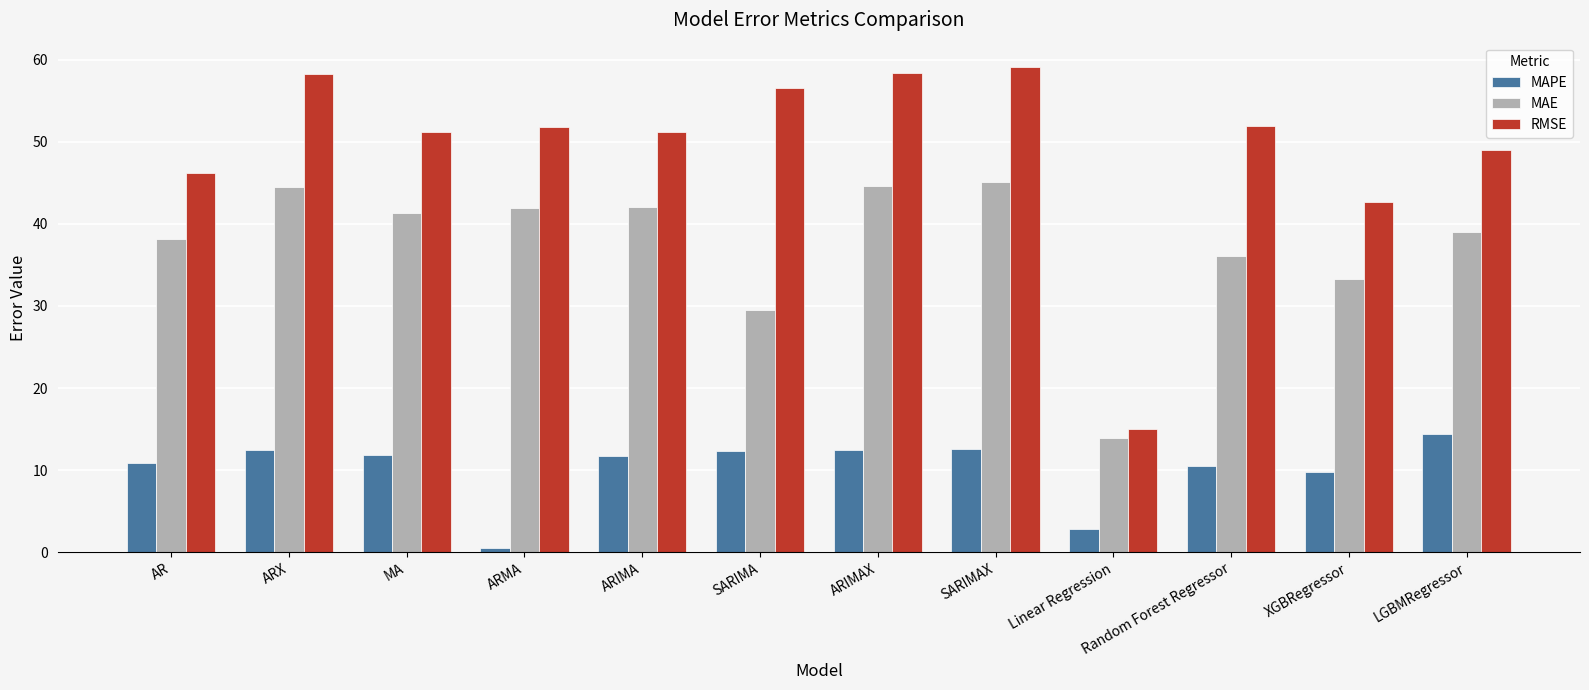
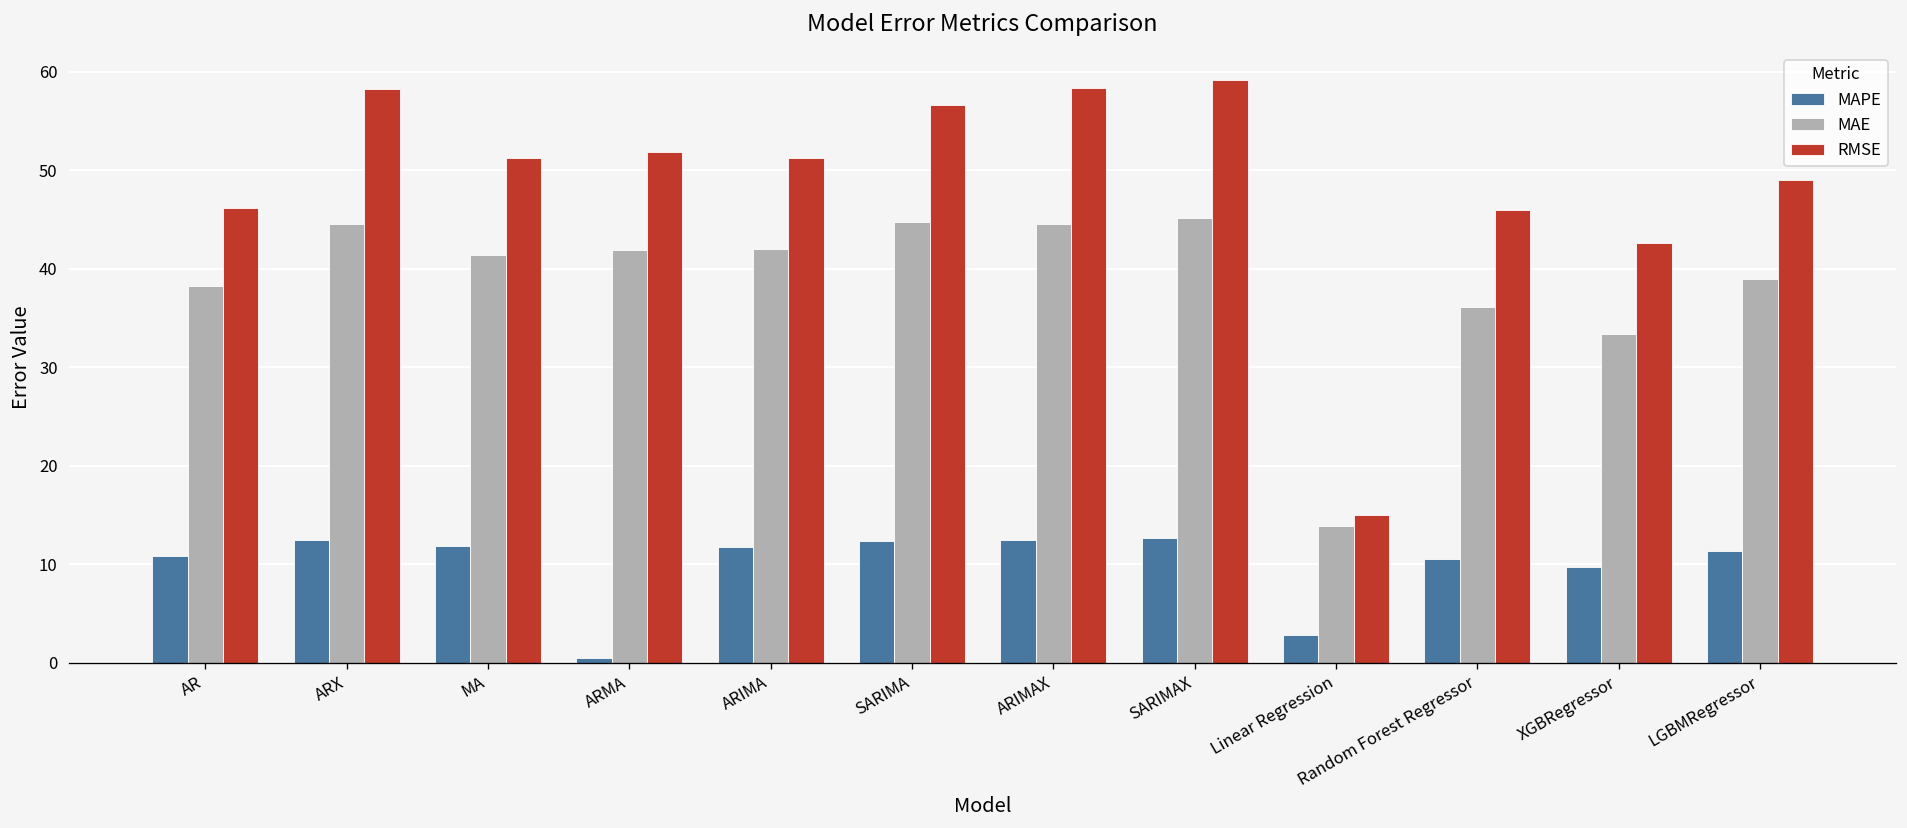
MAE, SARIMA: 30 -> 45
RMSE, Random Forest Regressor: 52 -> 46
MAPE, LGBMRegressor: 14 -> 11
